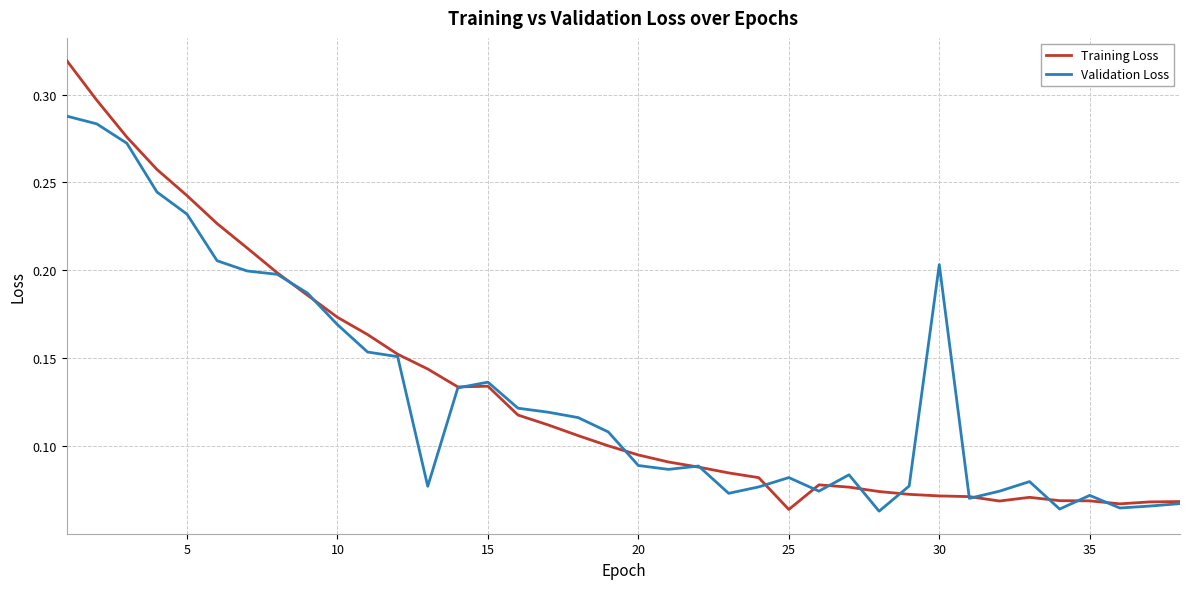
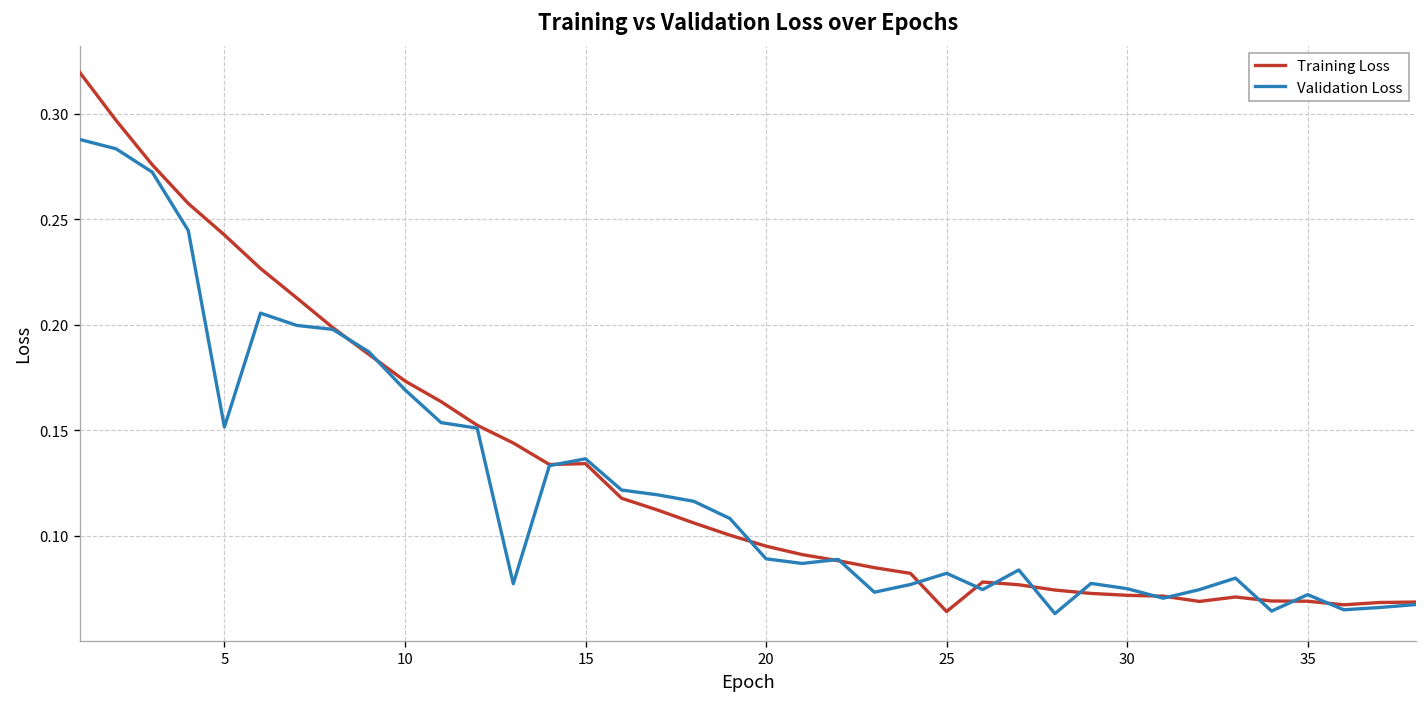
Validation Loss, 5: 0.232 -> 0.151
Validation Loss, 30: 0.203 -> 0.075
